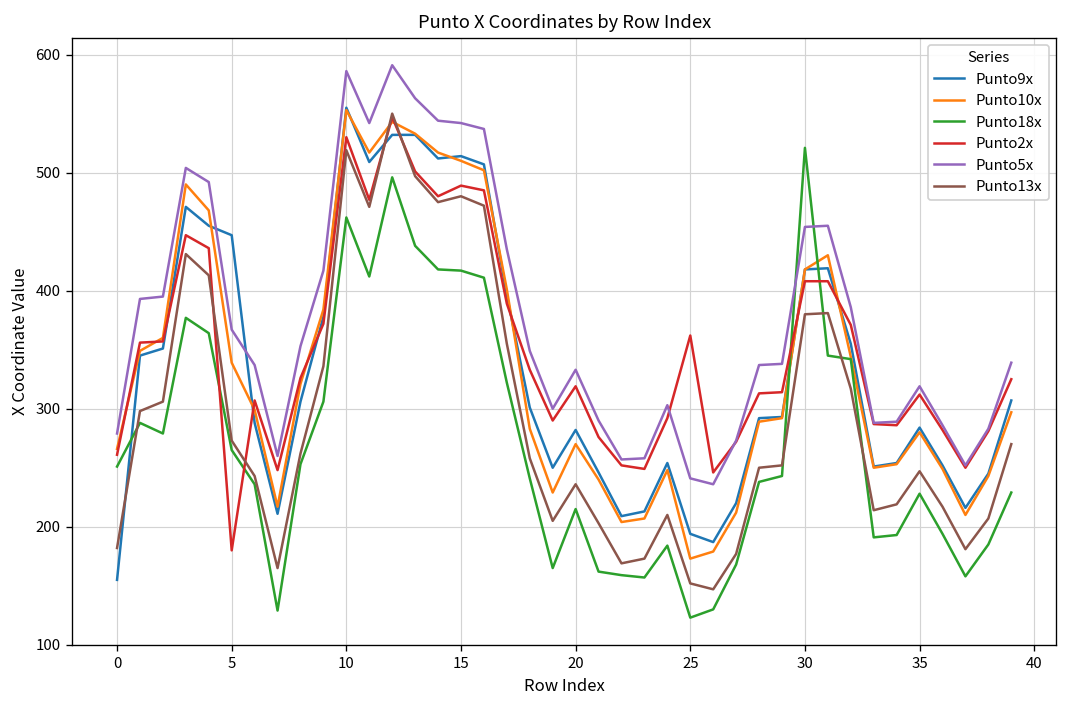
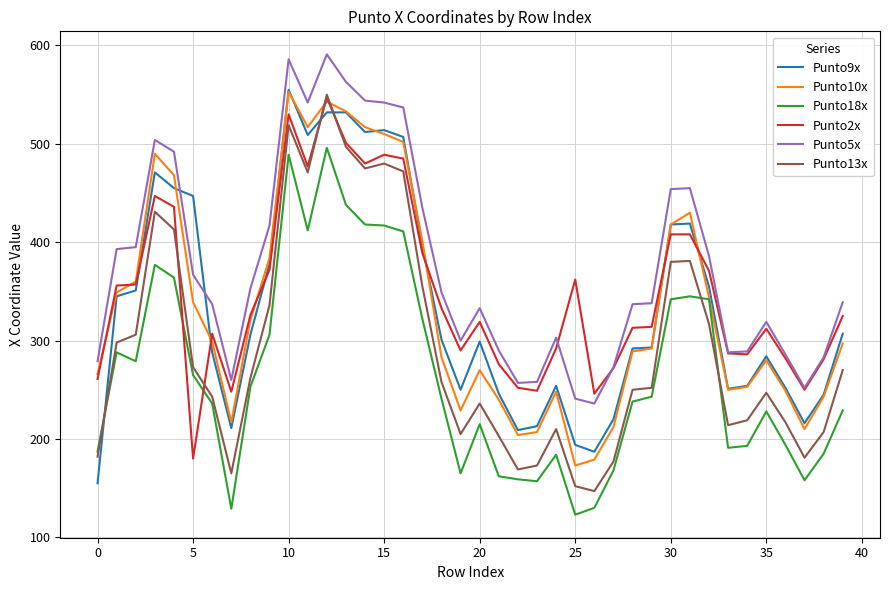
Punto18x, 0: 250 -> 190
Punto18x, 10: 460 -> 490
Punto9x, 20: 280 -> 300
Punto18x, 30: 520 -> 340
